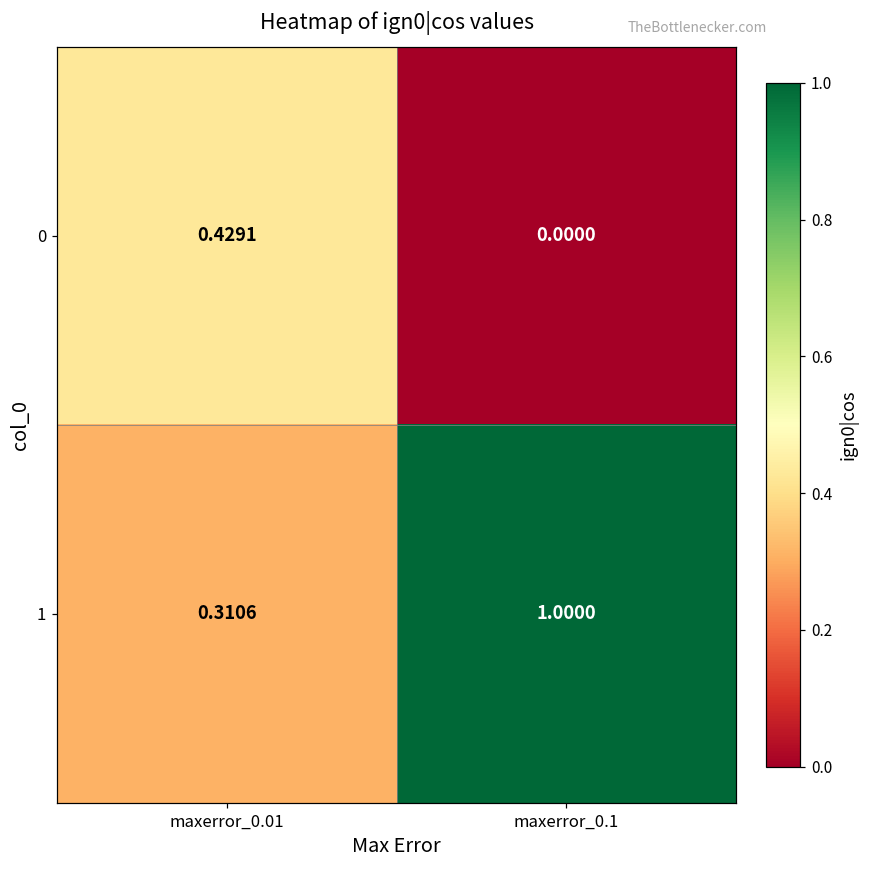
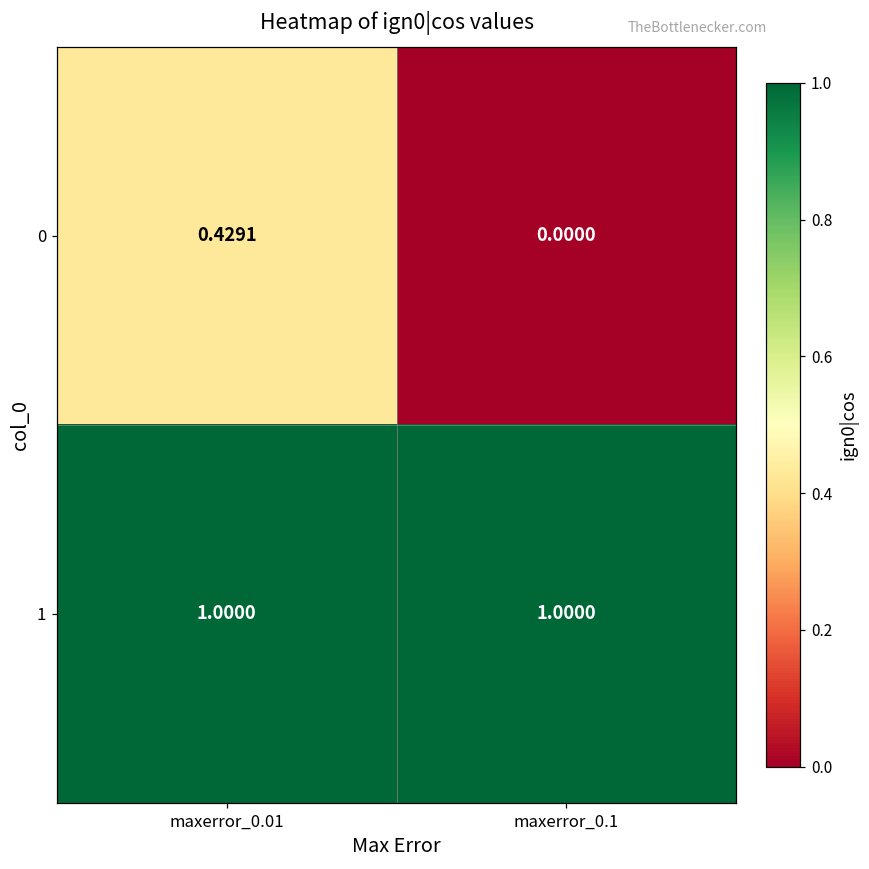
1, maxerror_0.01: 0.3106 -> 1.0000
